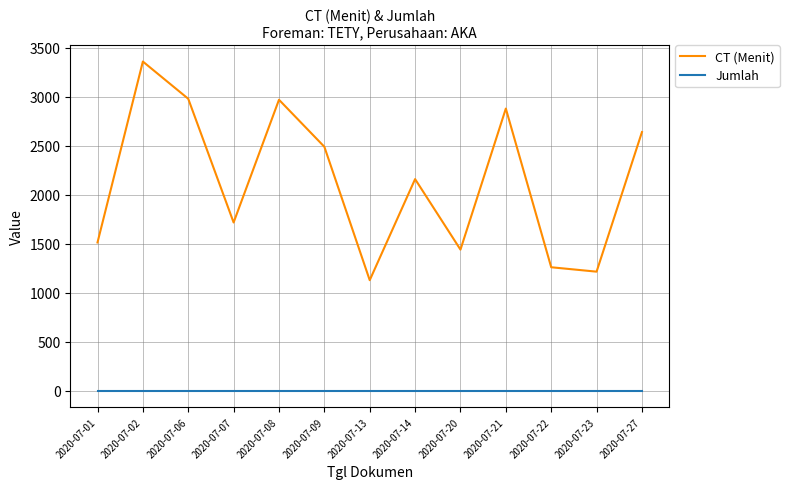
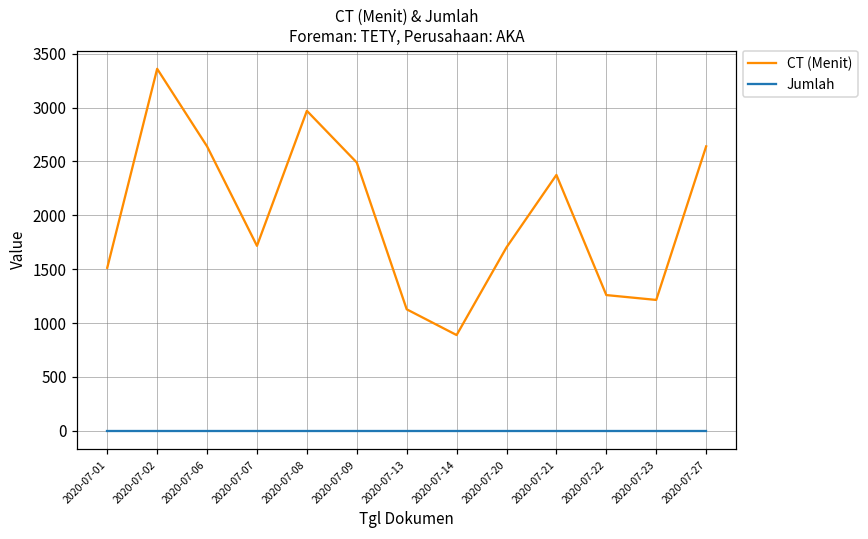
CT (Menit), 2020-07-06: 3000 -> 2600
CT (Menit), 2020-07-14: 2200 -> 900
CT (Menit), 2020-07-20: 1400 -> 1700
CT (Menit), 2020-07-21: 2900 -> 2400
